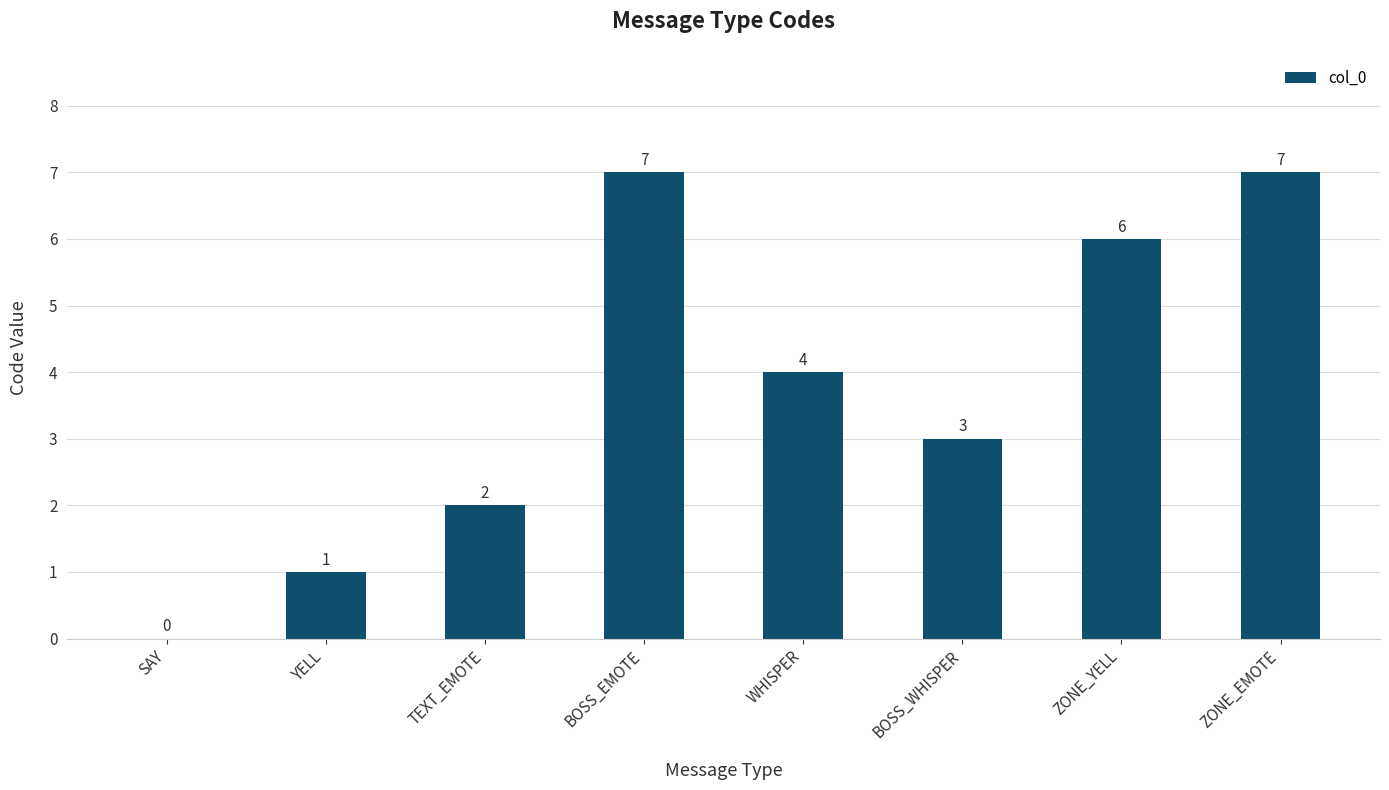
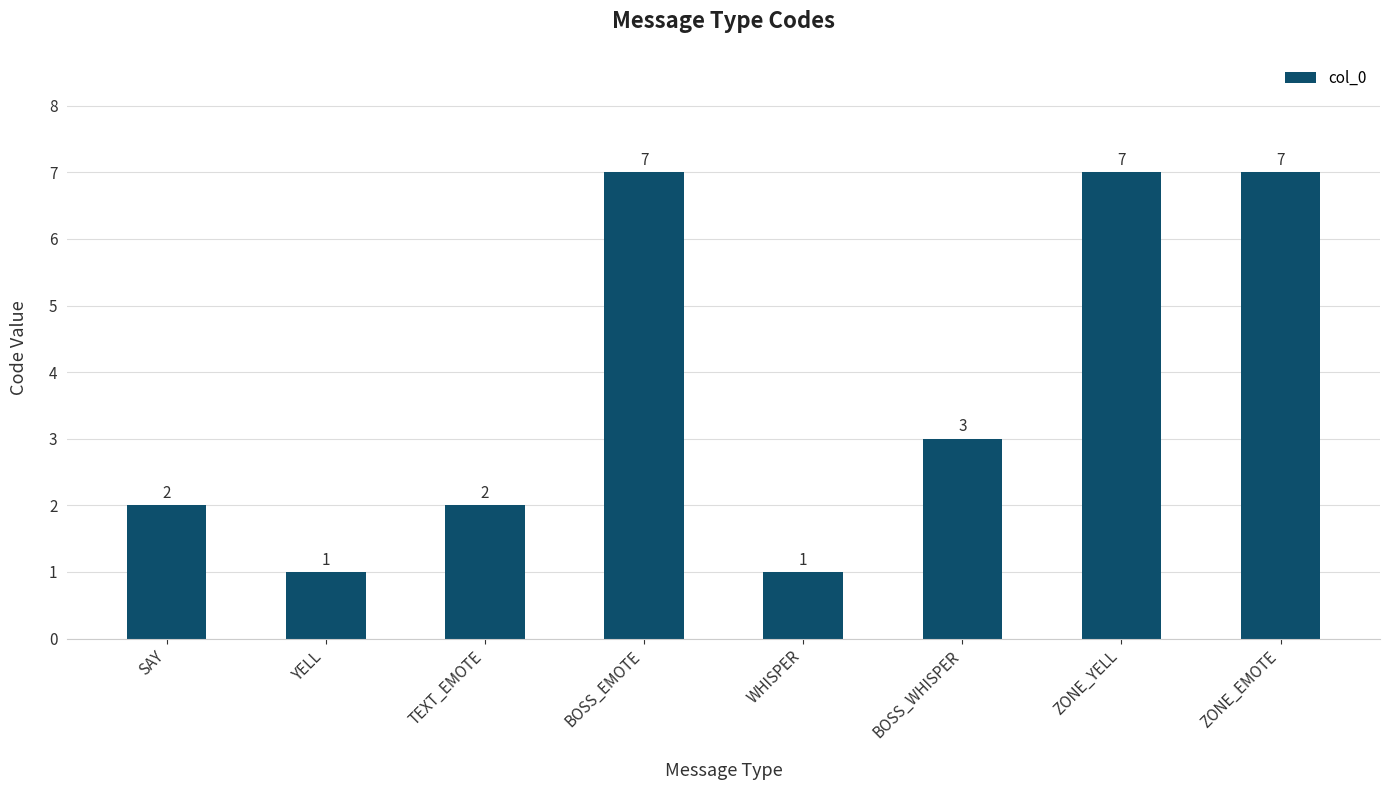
SAY: 0 -> 2
WHISPER: 4 -> 1
ZONE_YELL: 6 -> 7
